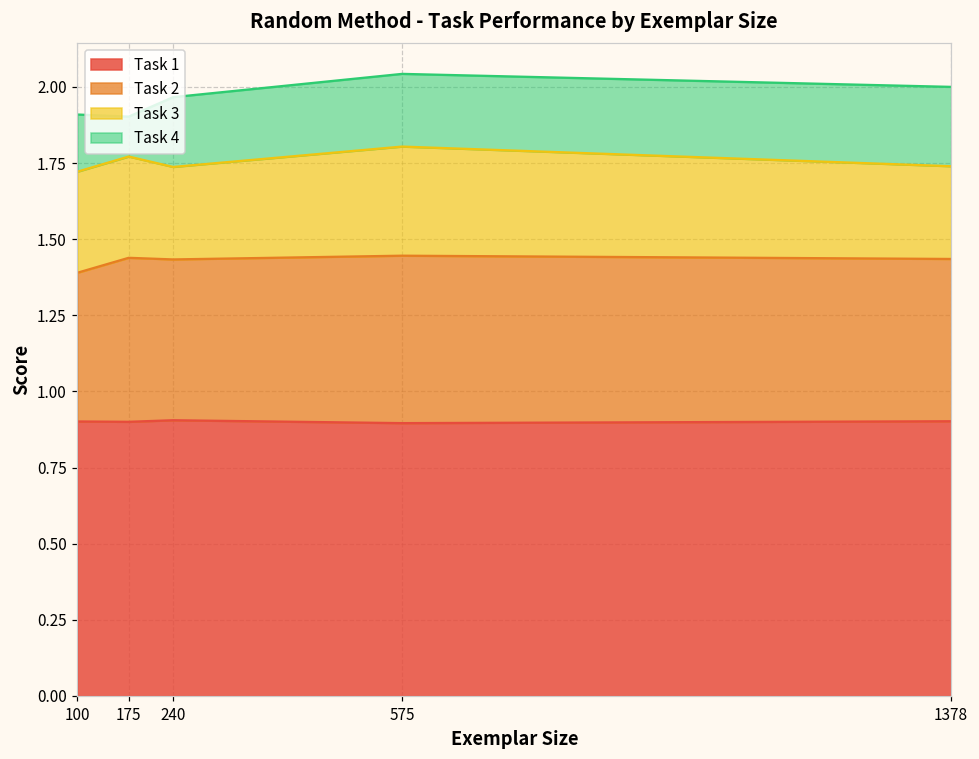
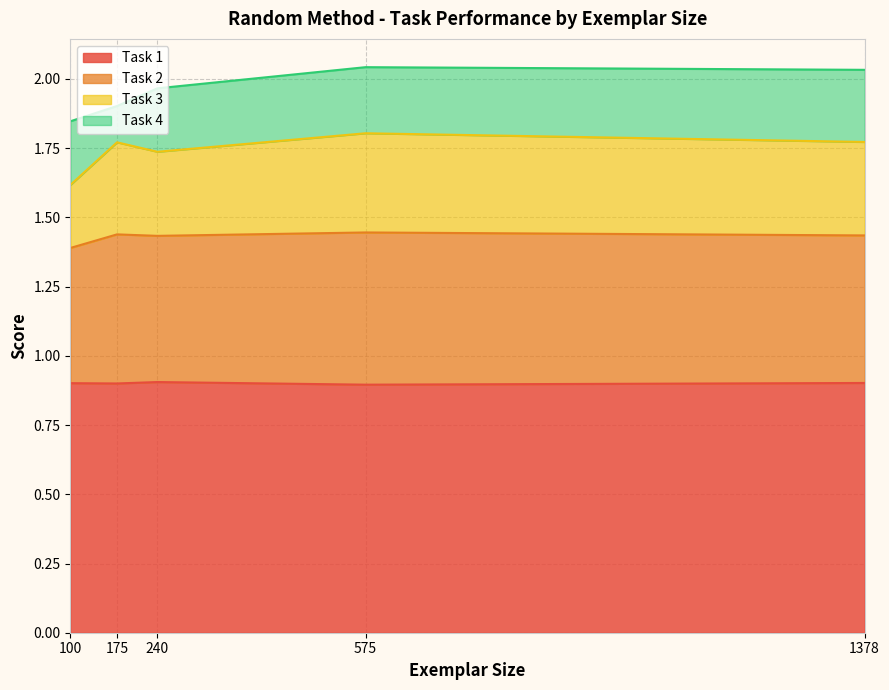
Task 3, 100: 0.33 -> 0.23
Task 4, 100: 0.19 -> 0.23
Task 3, 1378: 0.30 -> 0.34
